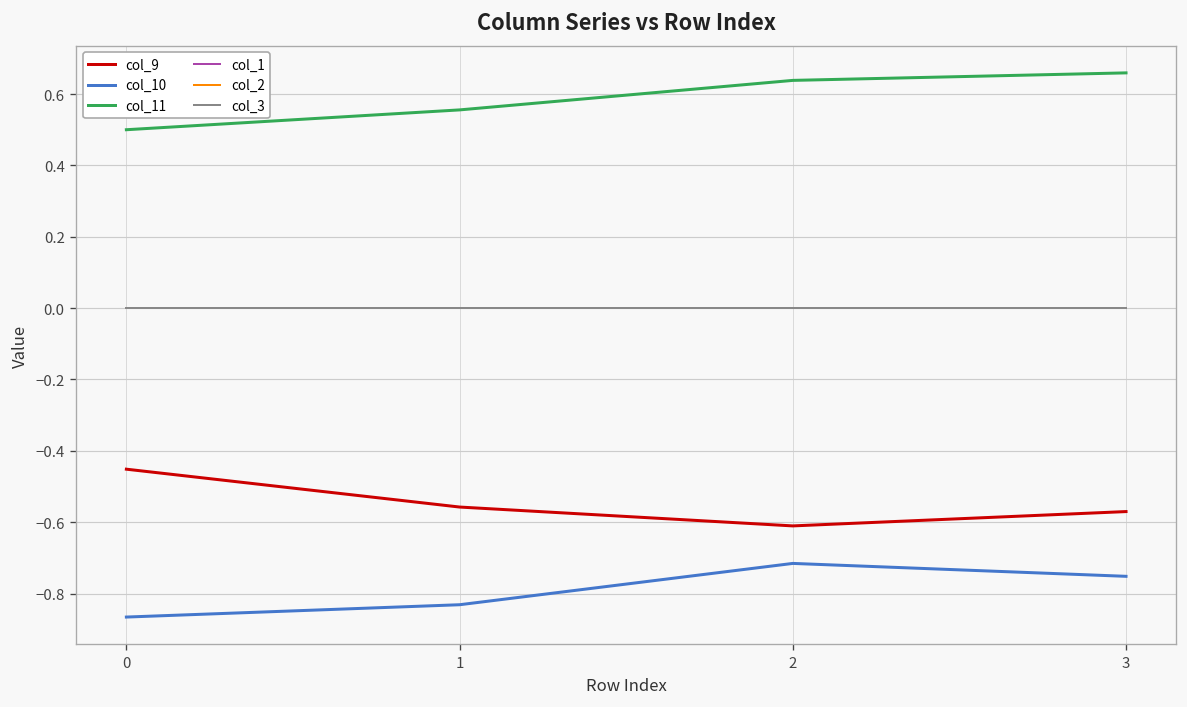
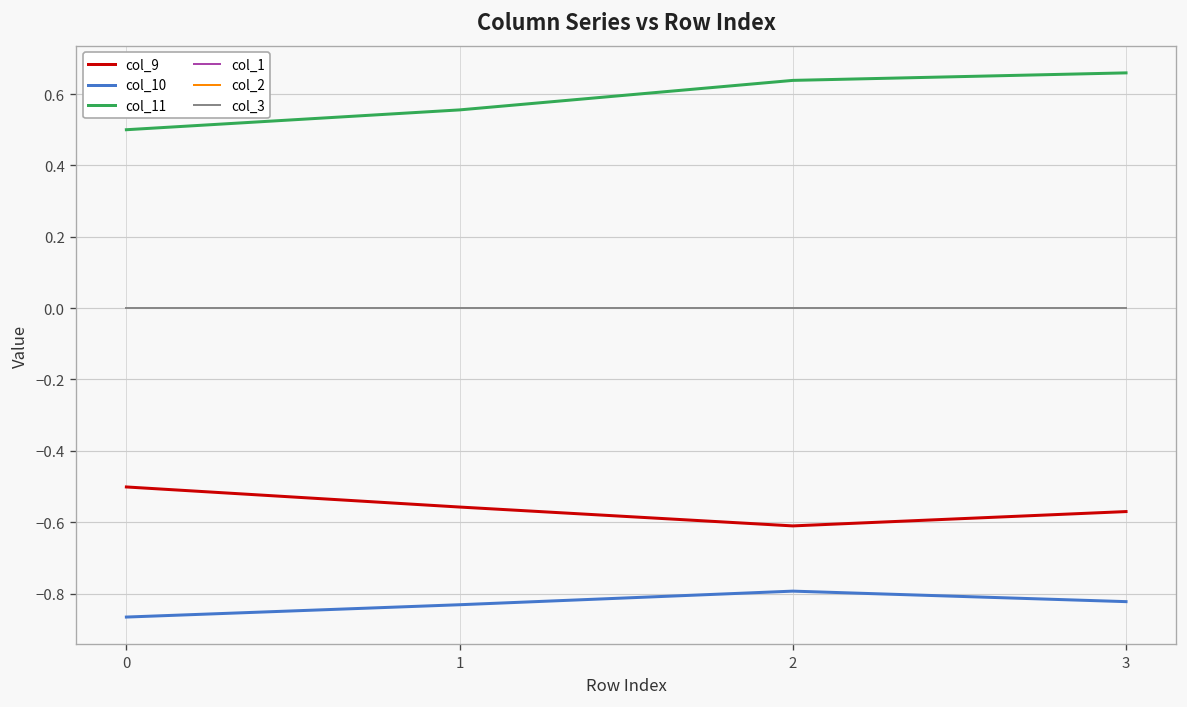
col_9, 0: -0.45 -> -0.50
col_10, 2: -0.72 -> -0.79
col_10, 3: -0.75 -> -0.82
